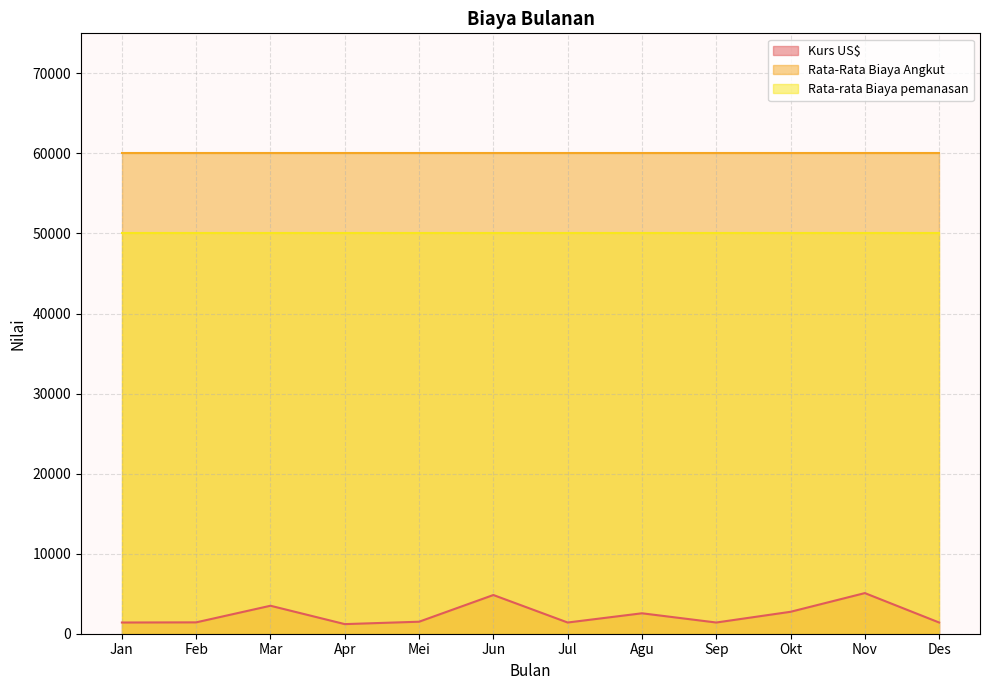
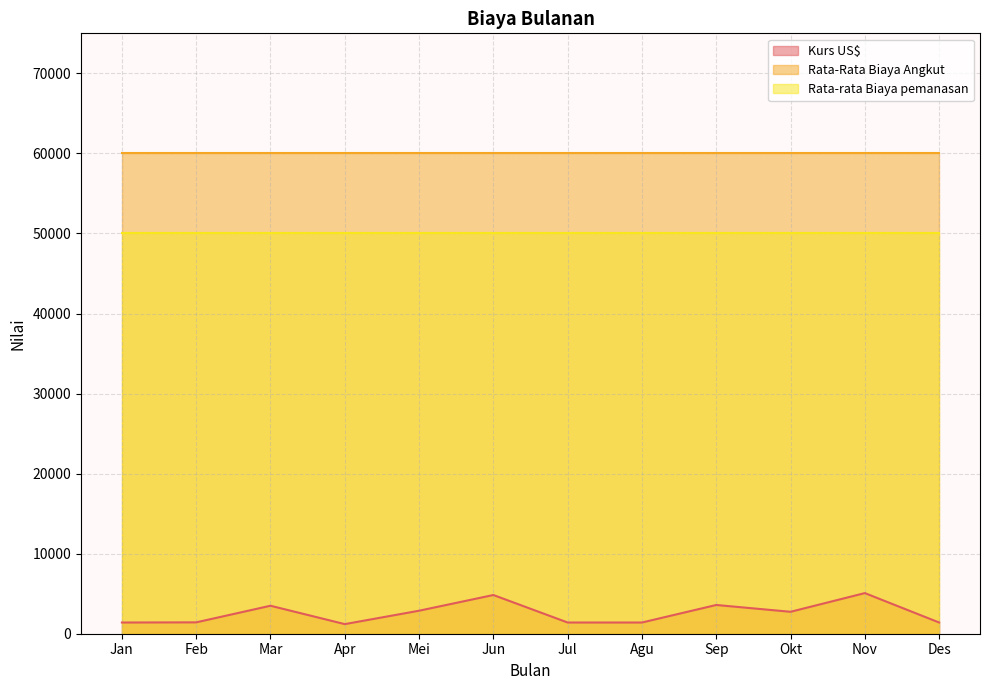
Kurs US$, Mei: 2000 -> 3000
Kurs US$, Agu: 3000 -> 1000
Kurs US$, Sep: 1000 -> 4000
